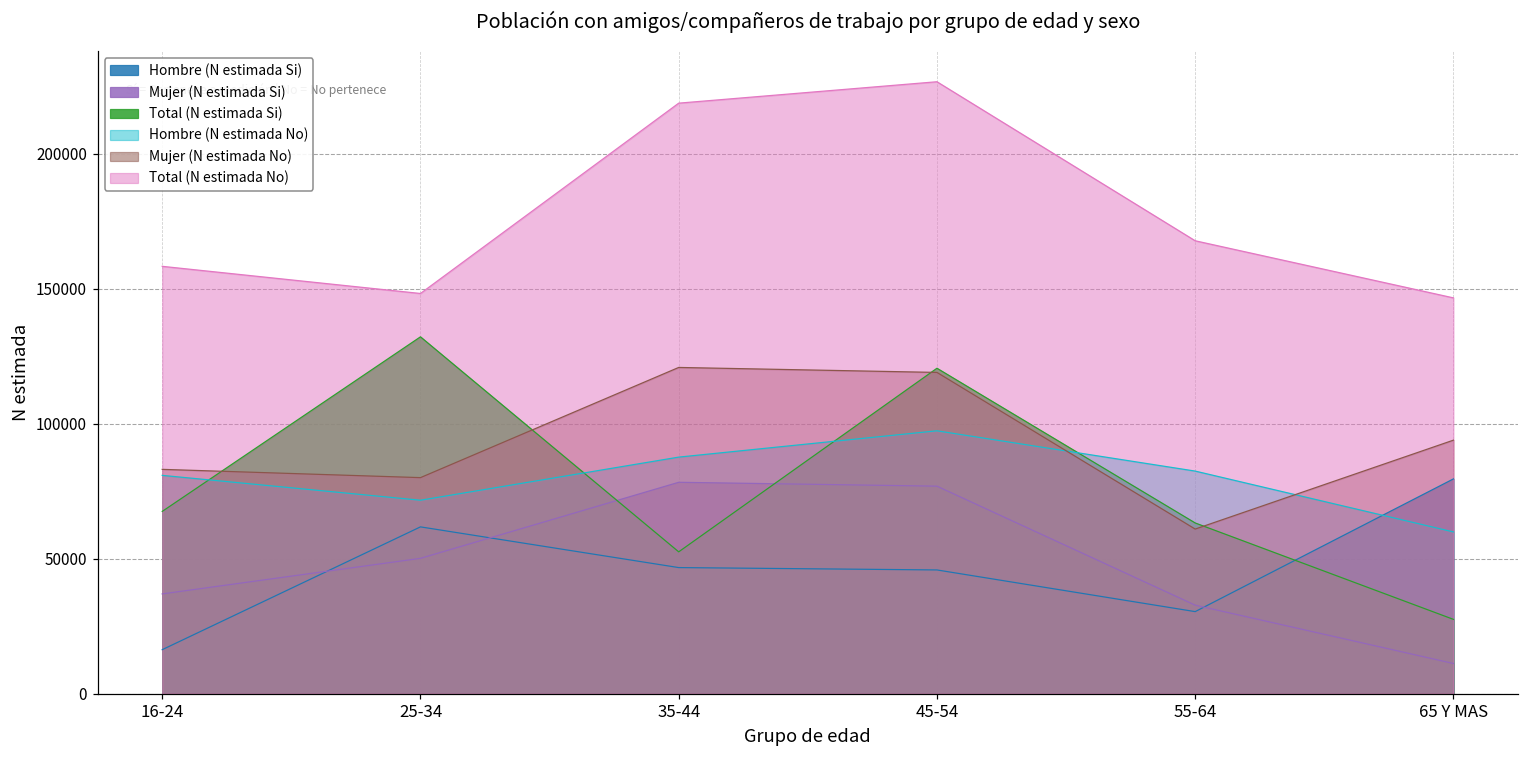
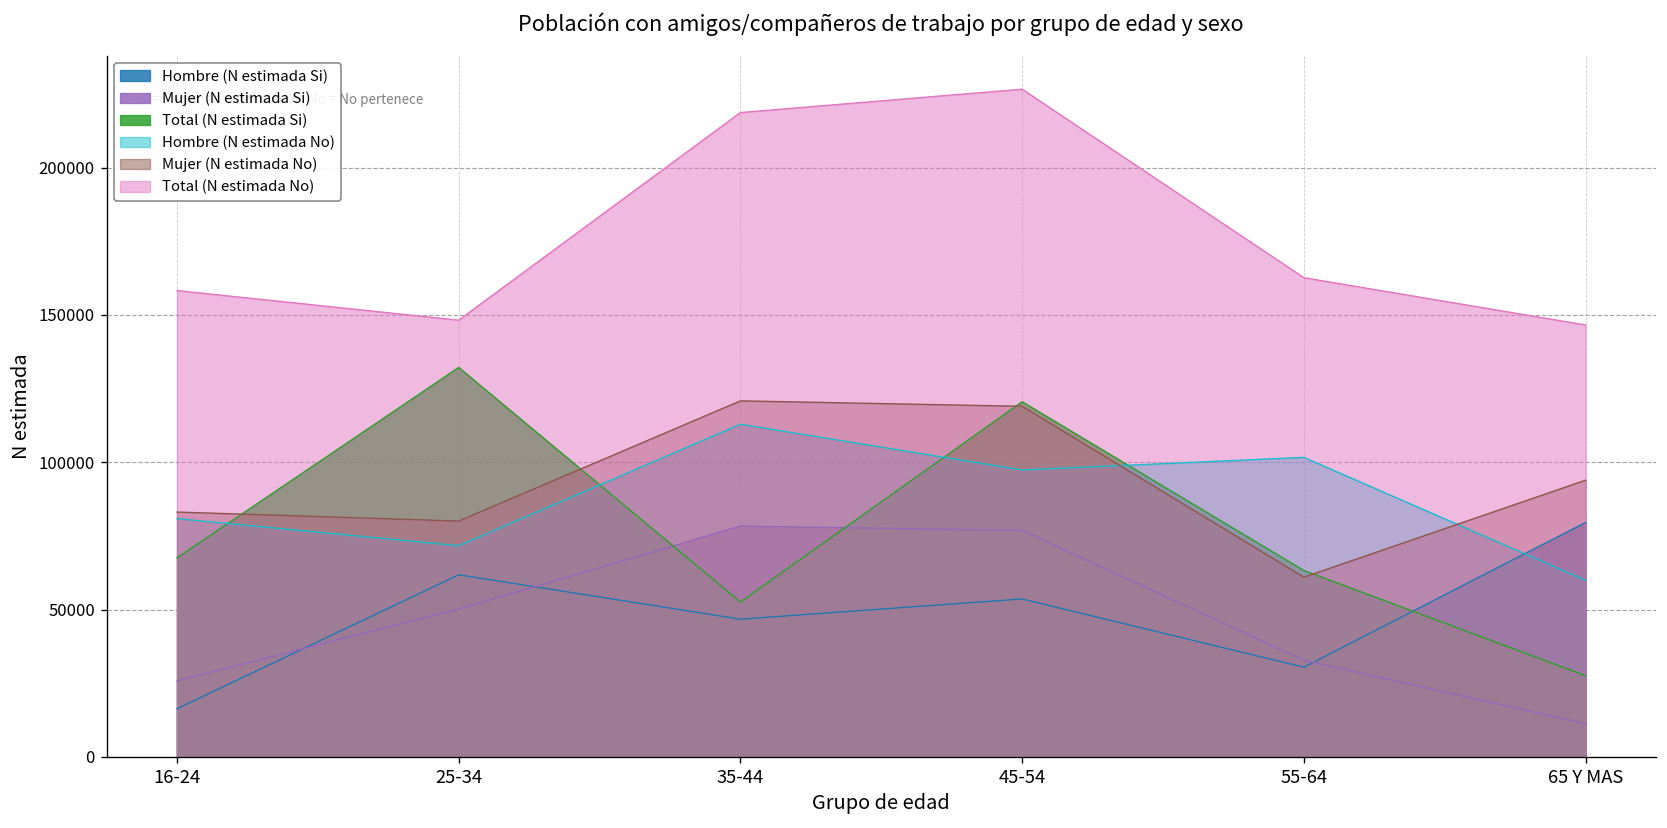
Mujer (N estimada Si), 16-24: 37000 -> 26000
Hombre (N estimada No), 35-44: 88000 -> 113000
Hombre (N estimada Si), 45-54: 46000 -> 54000
Hombre (N estimada No), 55-64: 82000 -> 102000
Total (N estimada No), 55-64: 168000 -> 163000
